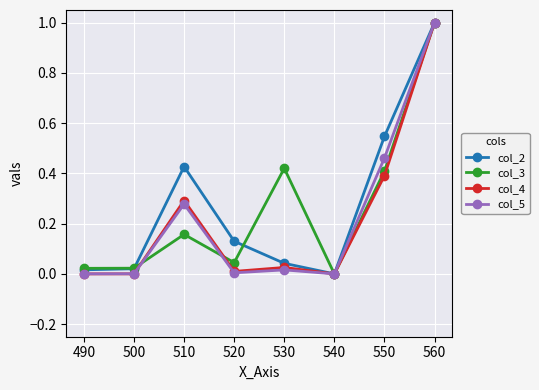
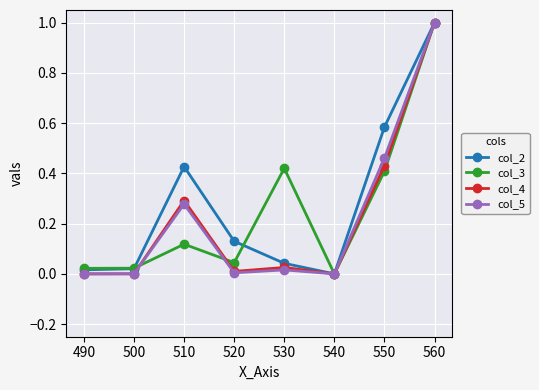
col_3, 510: 0.16 -> 0.12
col_2, 550: 0.55 -> 0.58
col_4, 550: 0.39 -> 0.43
